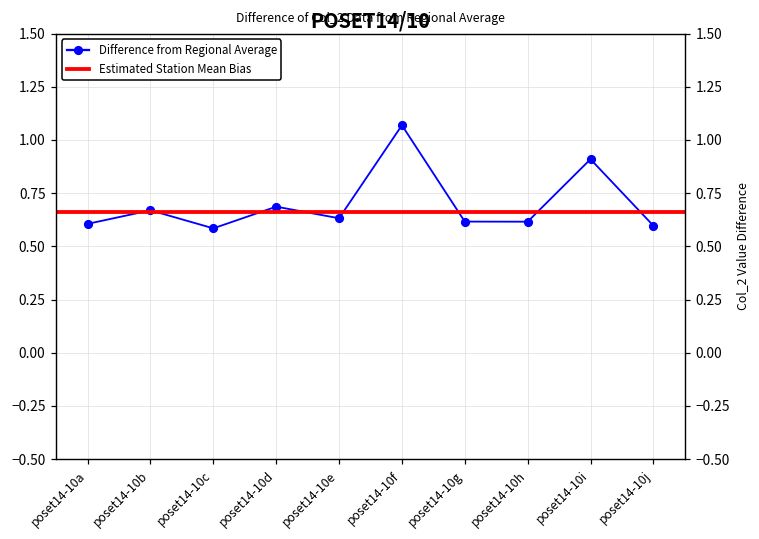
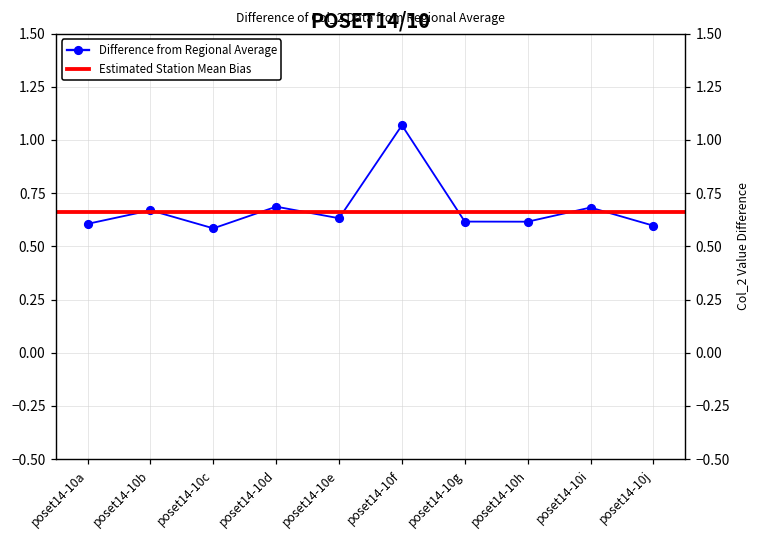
poset14-10i: 0.91 -> 0.68
